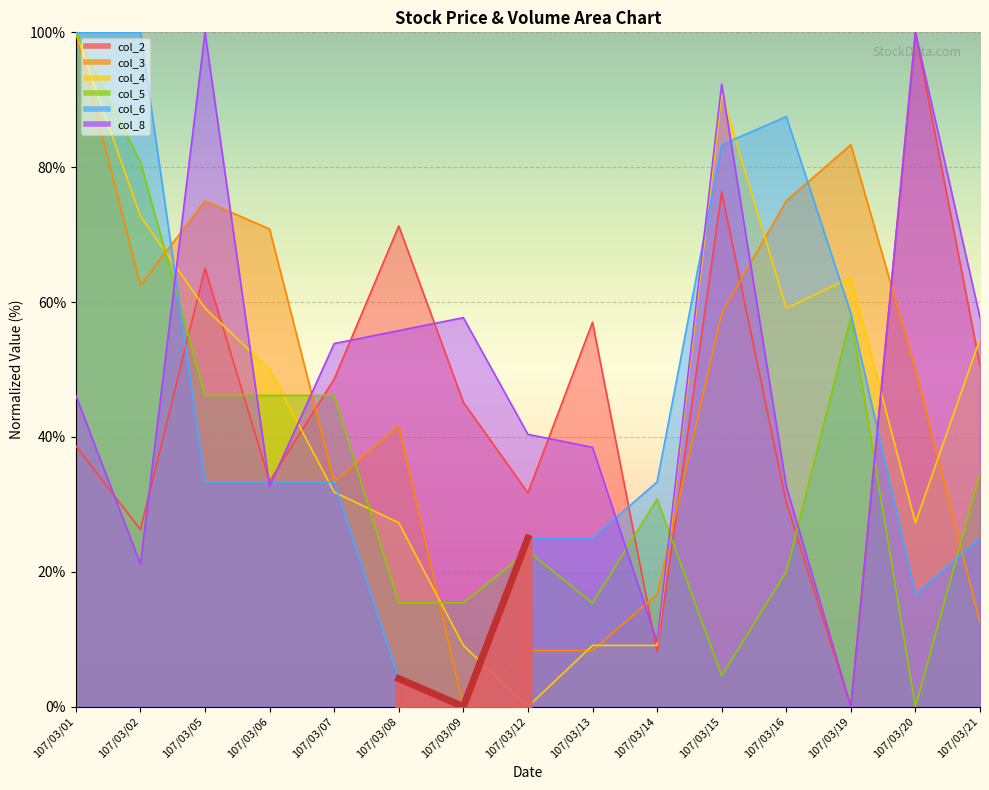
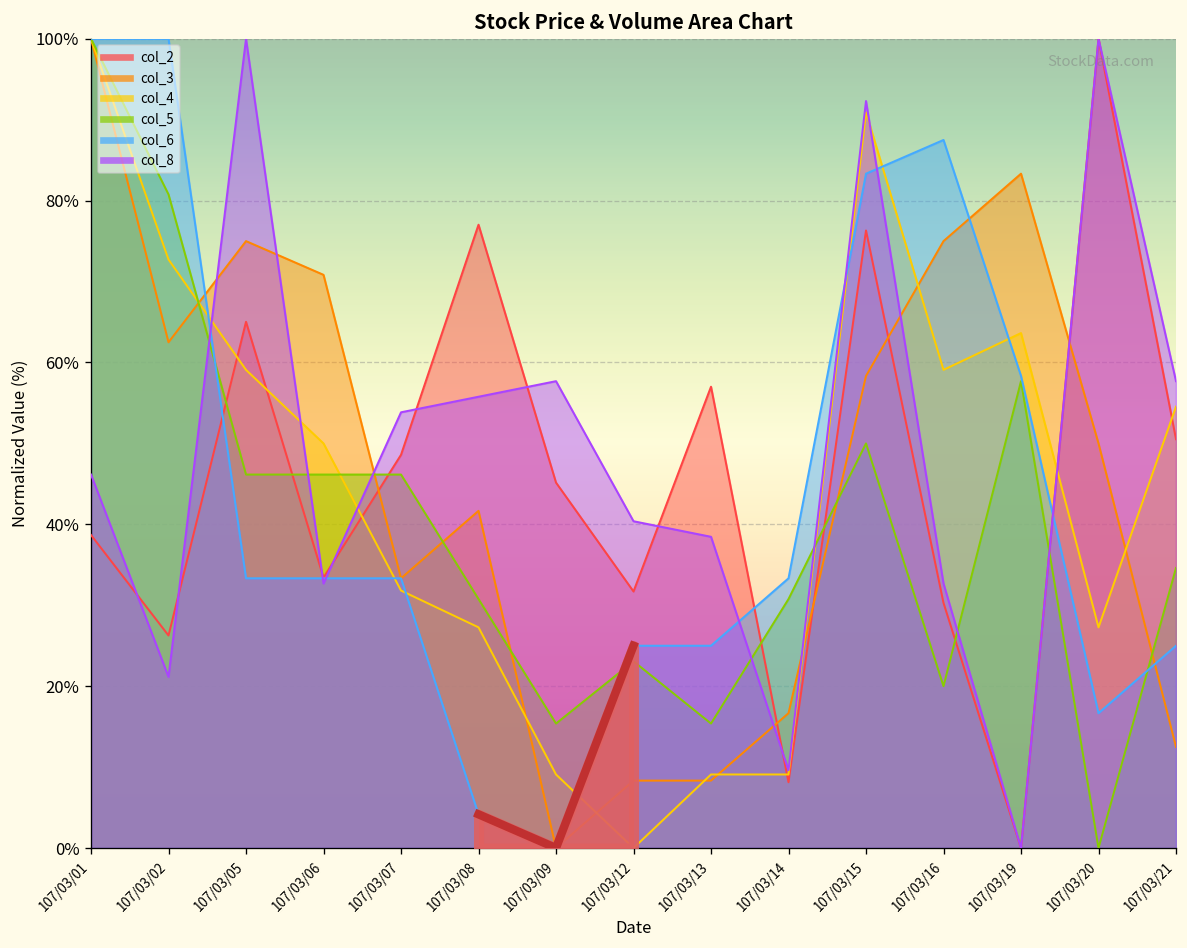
col_2, 107/03/08: 71% -> 77%
col_5, 107/03/08: 15% -> 31%
col_5, 107/03/15: 5% -> 50%
